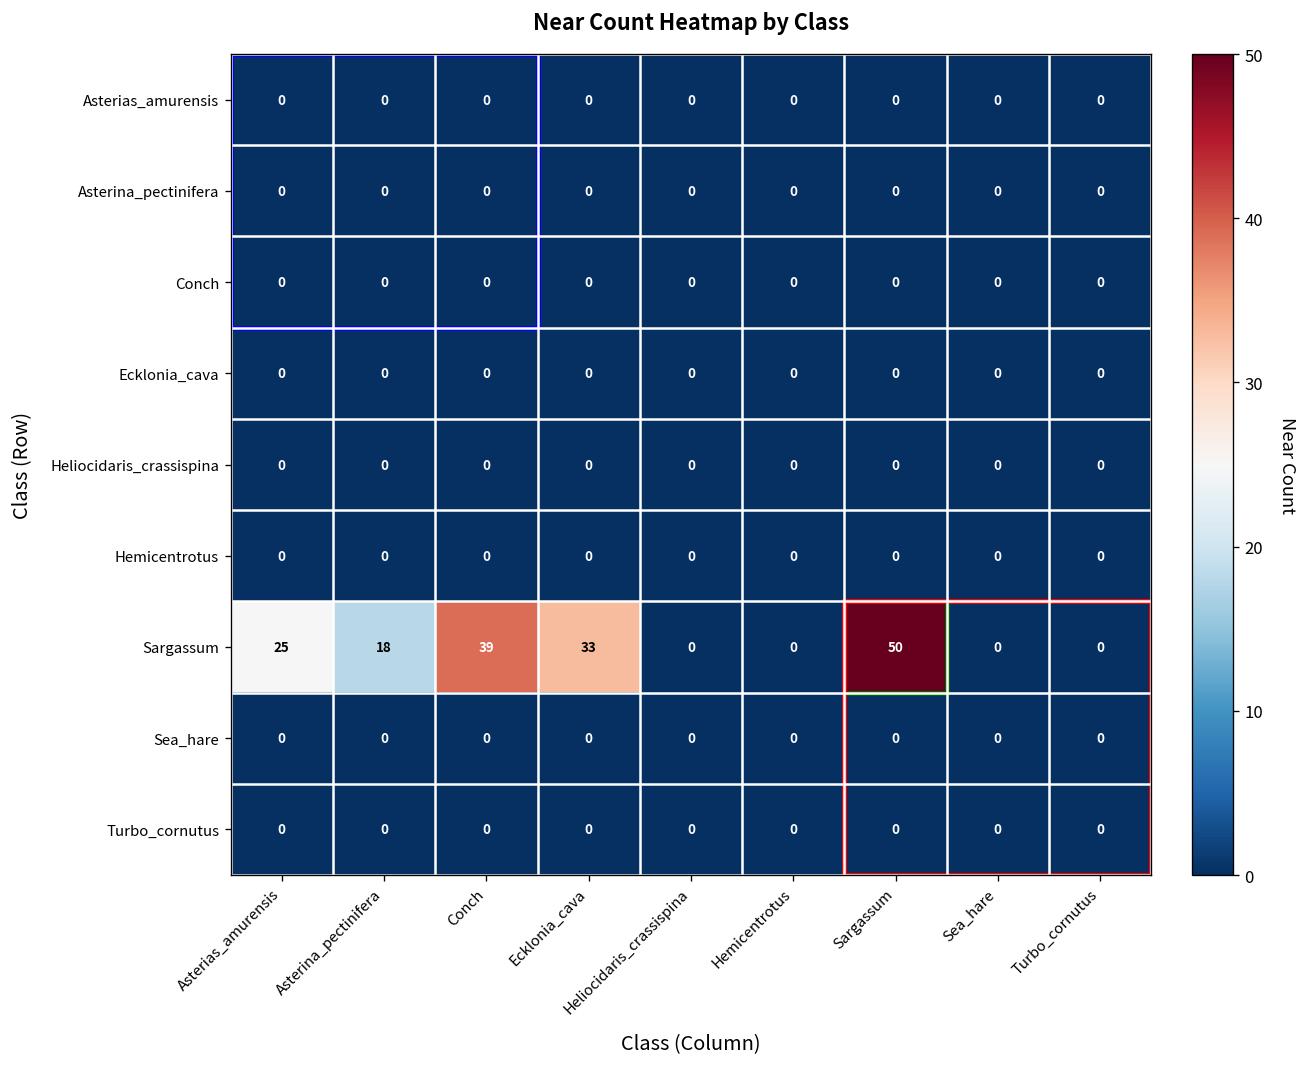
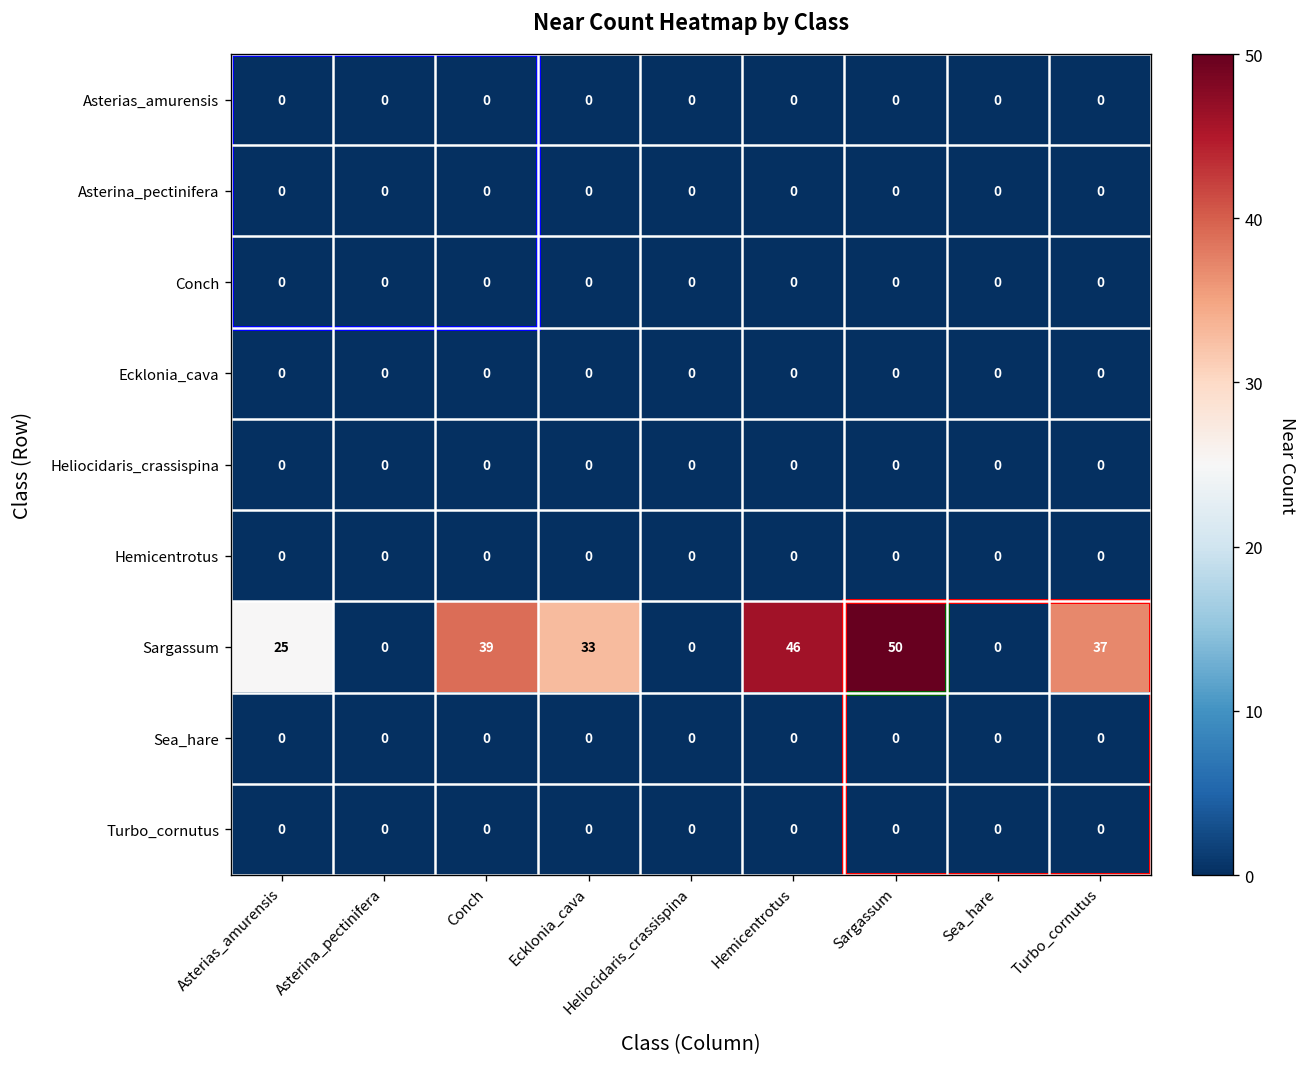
Sargassum, Asterina_pectinifera: 18 -> 0
Sargassum, Hemicentrotus: 0 -> 46
Sargassum, Turbo_cornutus: 0 -> 37
